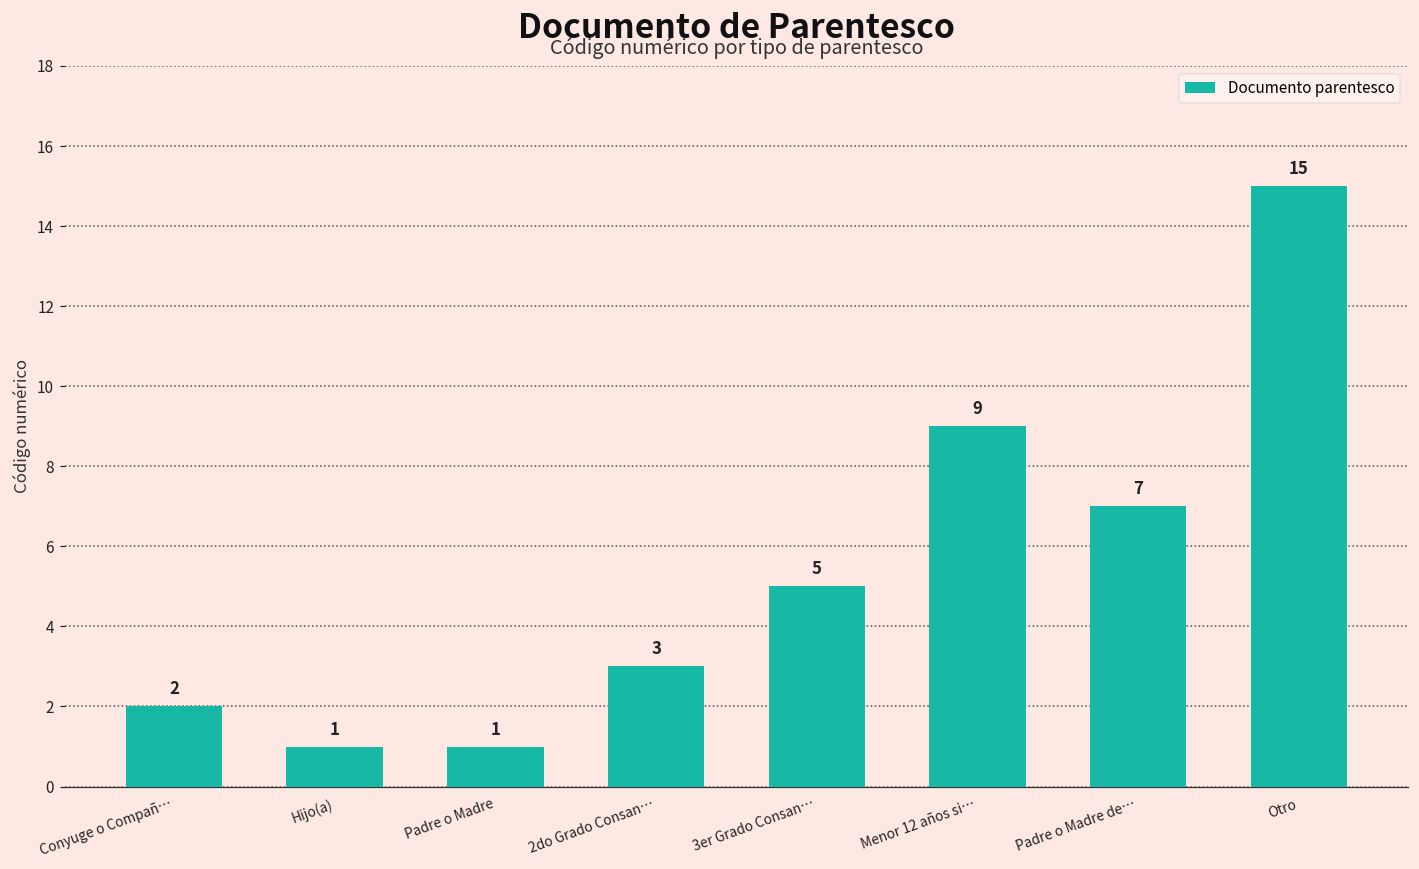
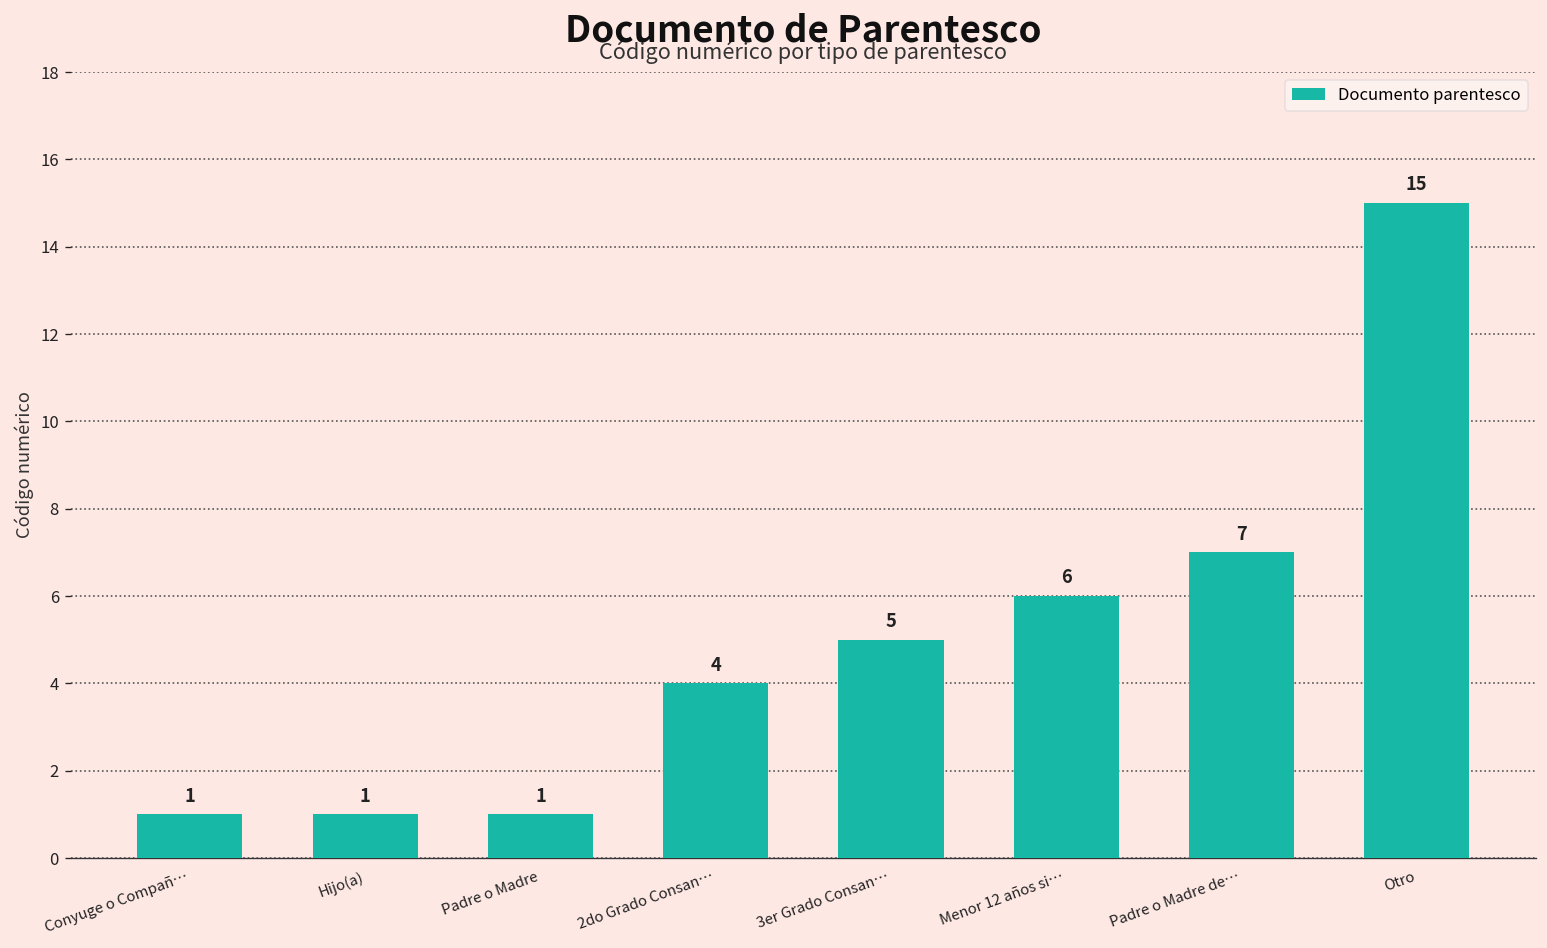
Conyuge o Compañ…: 2 -> 1
2do Grado Consan…: 3 -> 4
Menor 12 años si…: 9 -> 6
